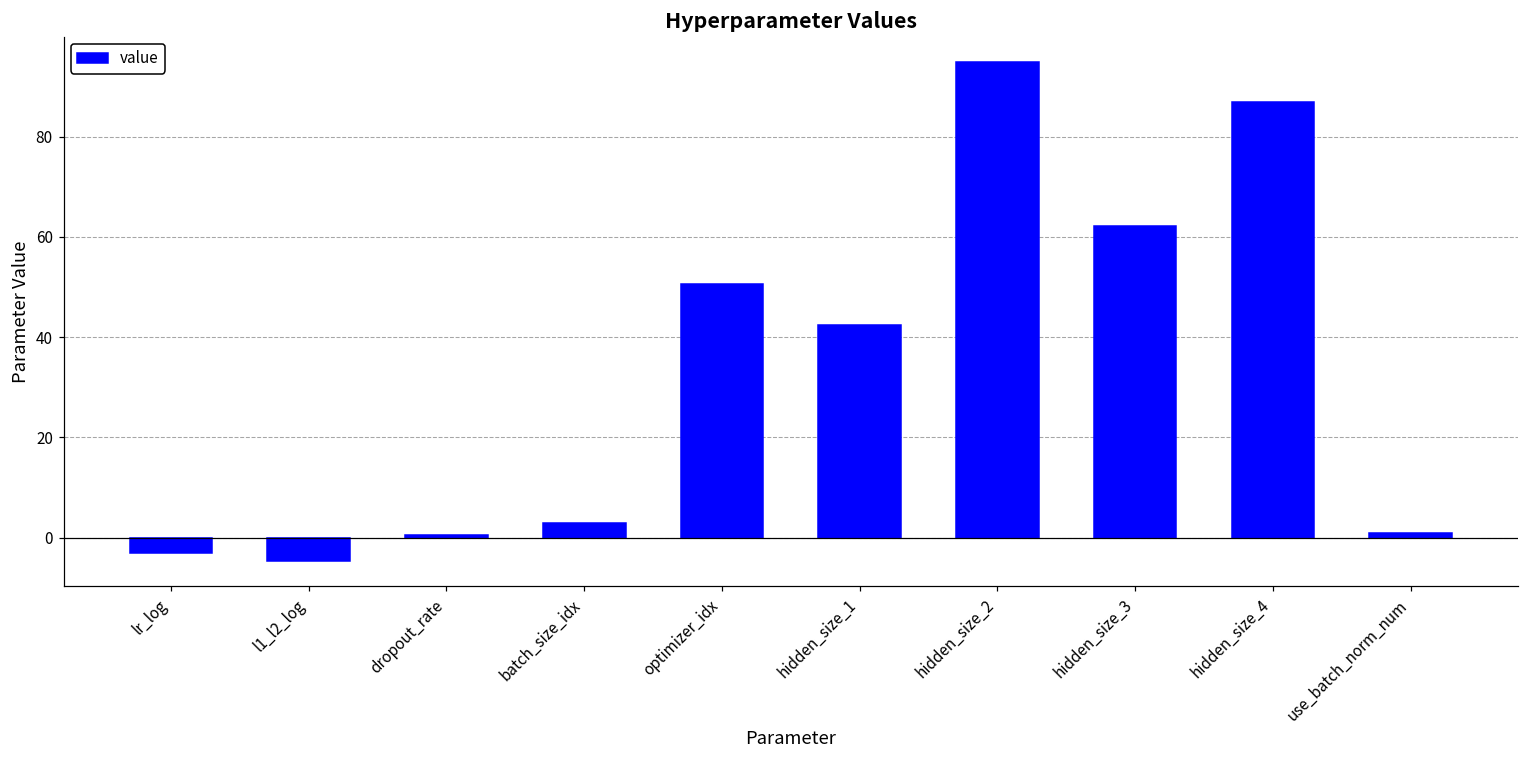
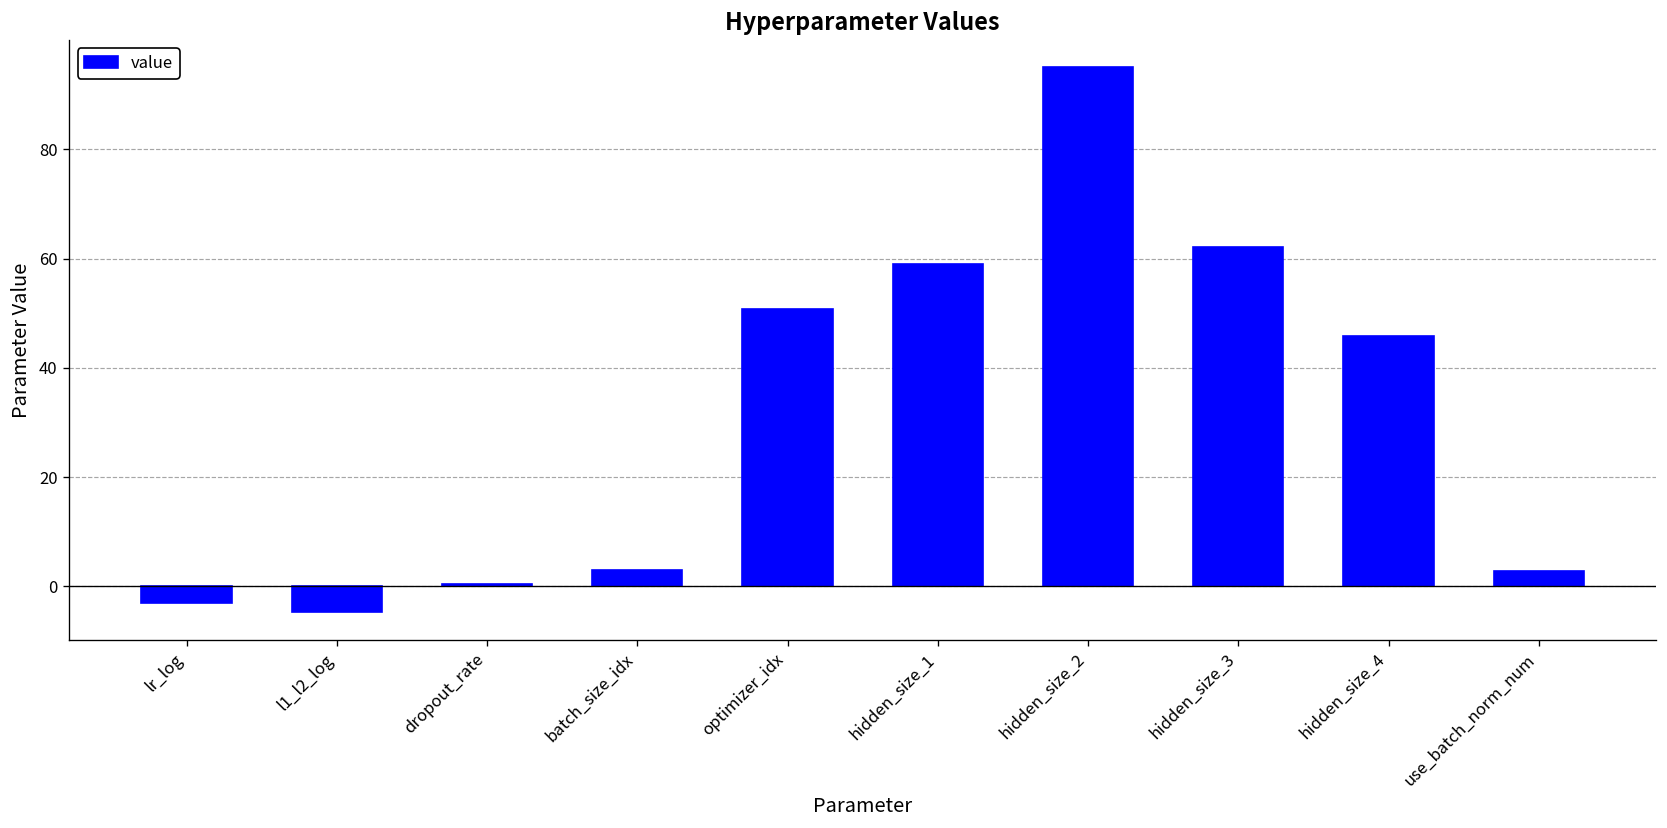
hidden_size_1: 42 -> 59
hidden_size_4: 87 -> 46
use_batch_norm_num: 1 -> 3
